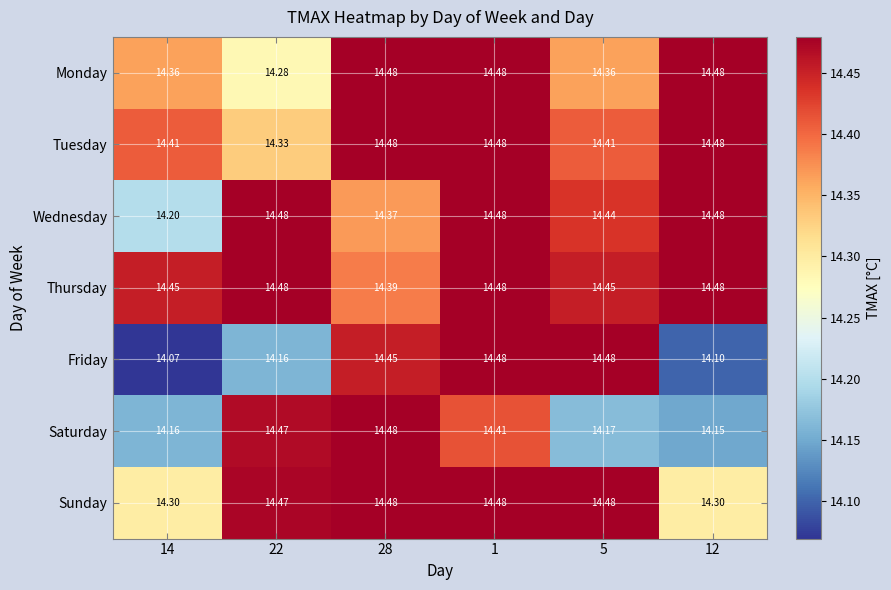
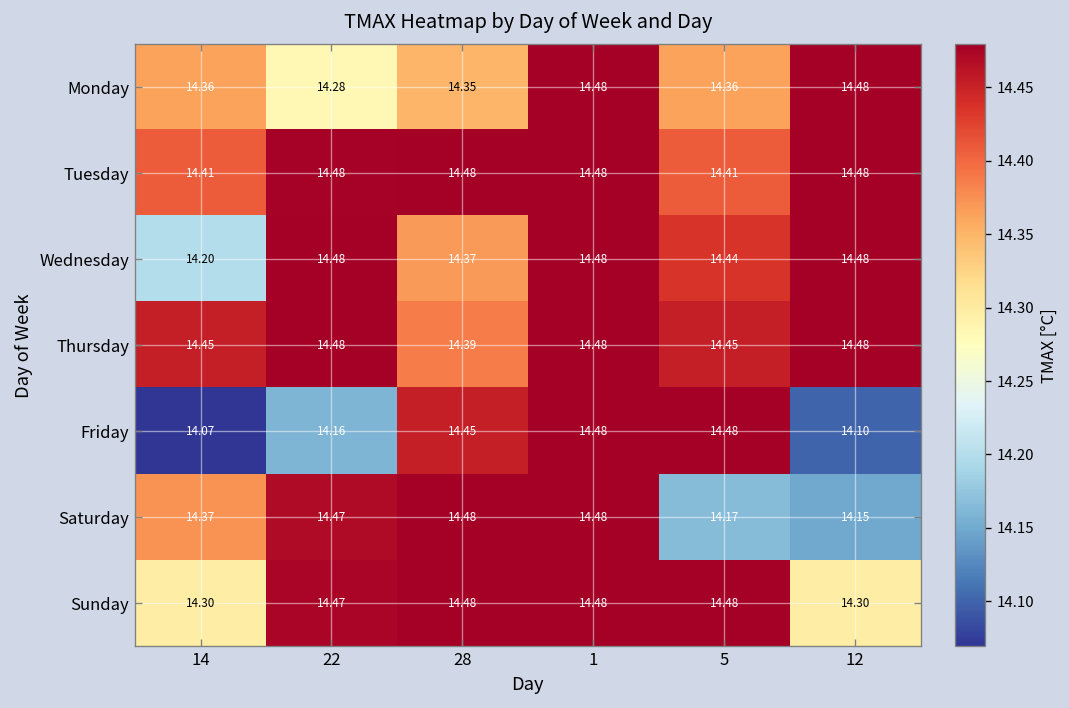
Monday, 28: 14.48 -> 14.35
Tuesday, 22: 14.33 -> 14.48
Saturday, 14: 14.16 -> 14.37
Saturday, 1: 14.41 -> 14.48
